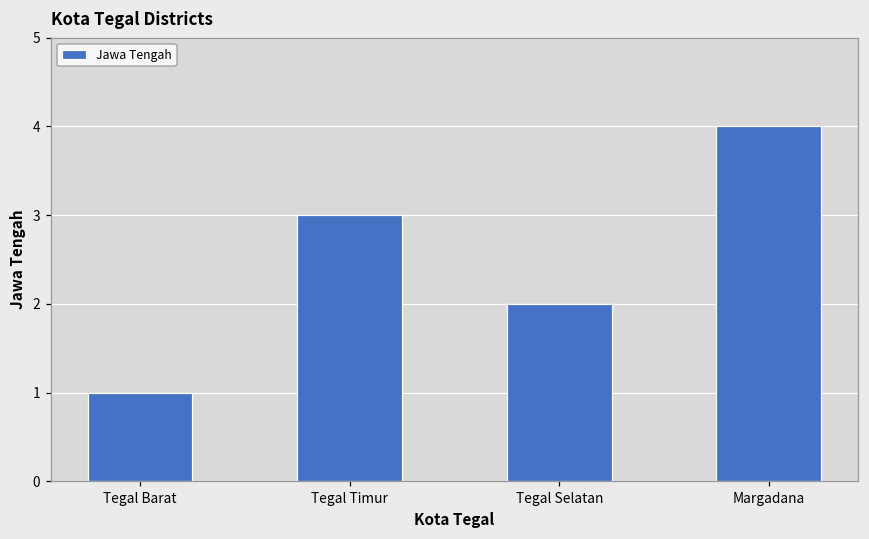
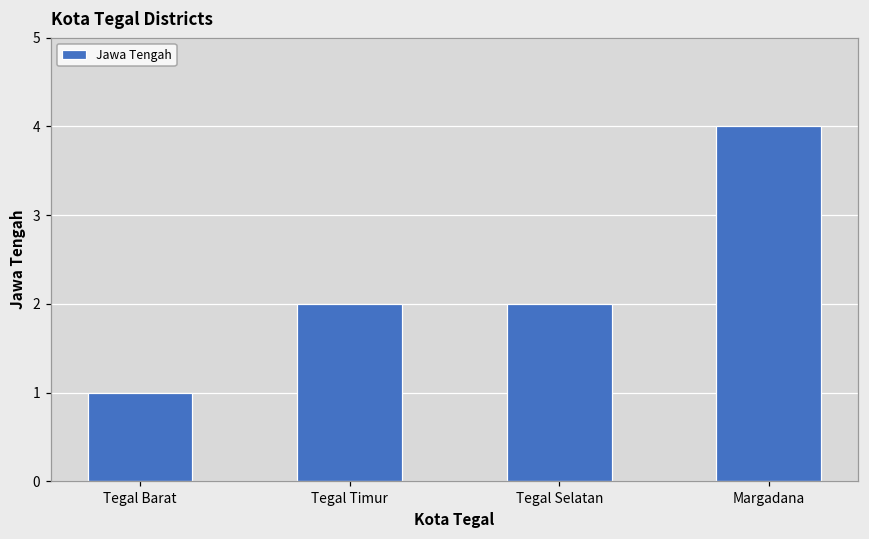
Tegal Timur: 3 -> 2
